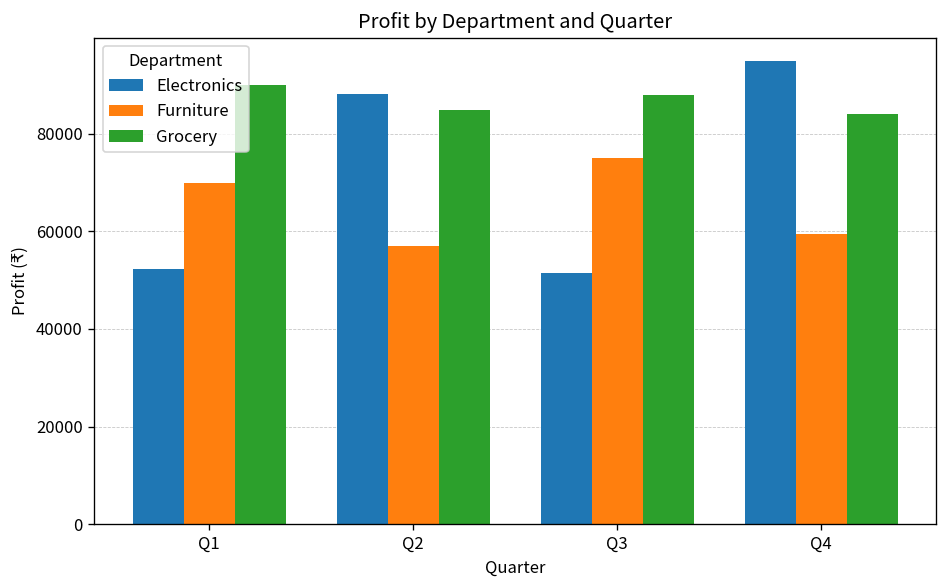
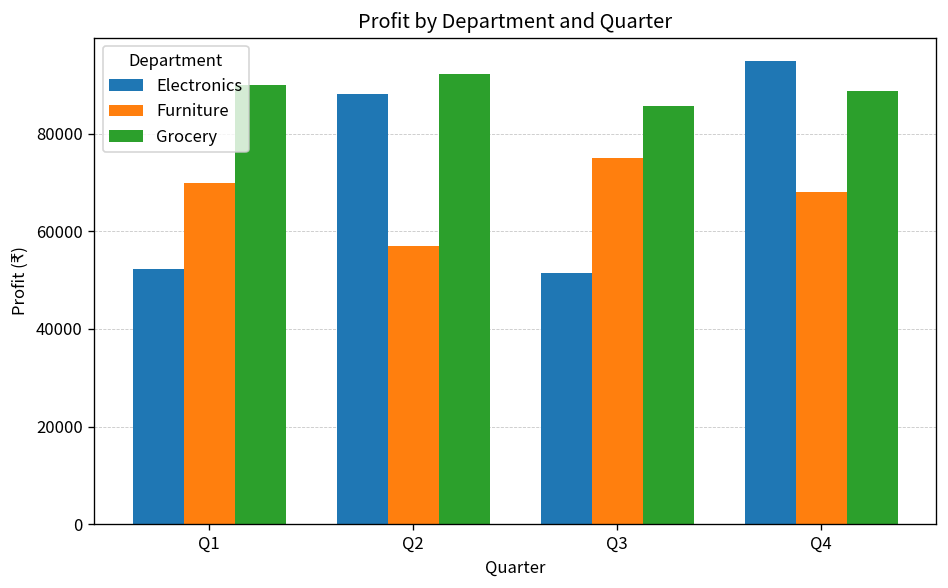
Grocery, Q2: 85000 -> 92000
Grocery, Q3: 88000 -> 86000
Furniture, Q4: 59000 -> 68000
Grocery, Q4: 84000 -> 89000
